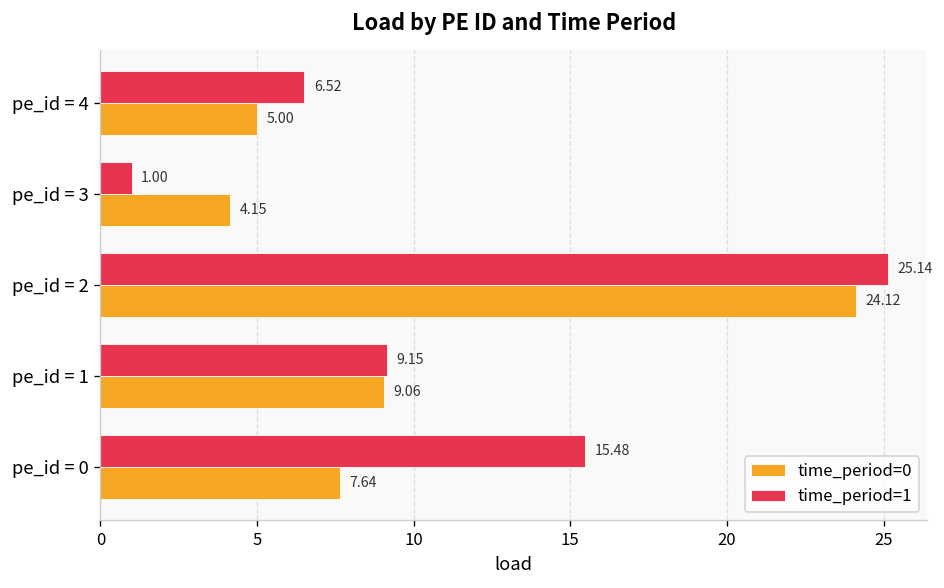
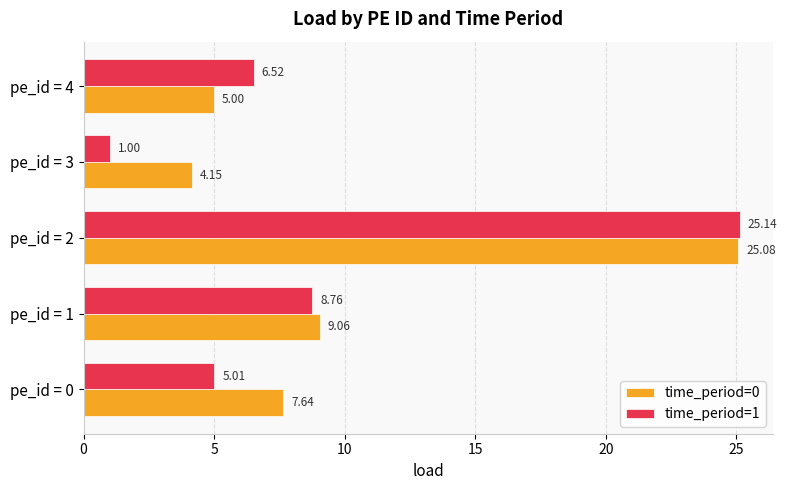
time_period=0, pe_id = 2: 24.12 -> 25.08
time_period=1, pe_id = 1: 9.15 -> 8.76
time_period=1, pe_id = 0: 15.48 -> 5.01
